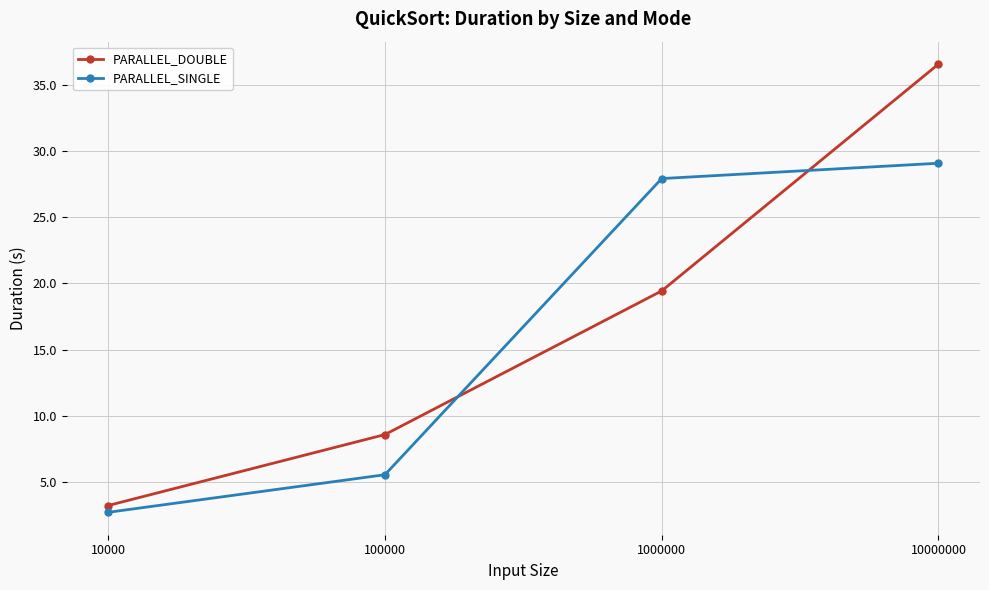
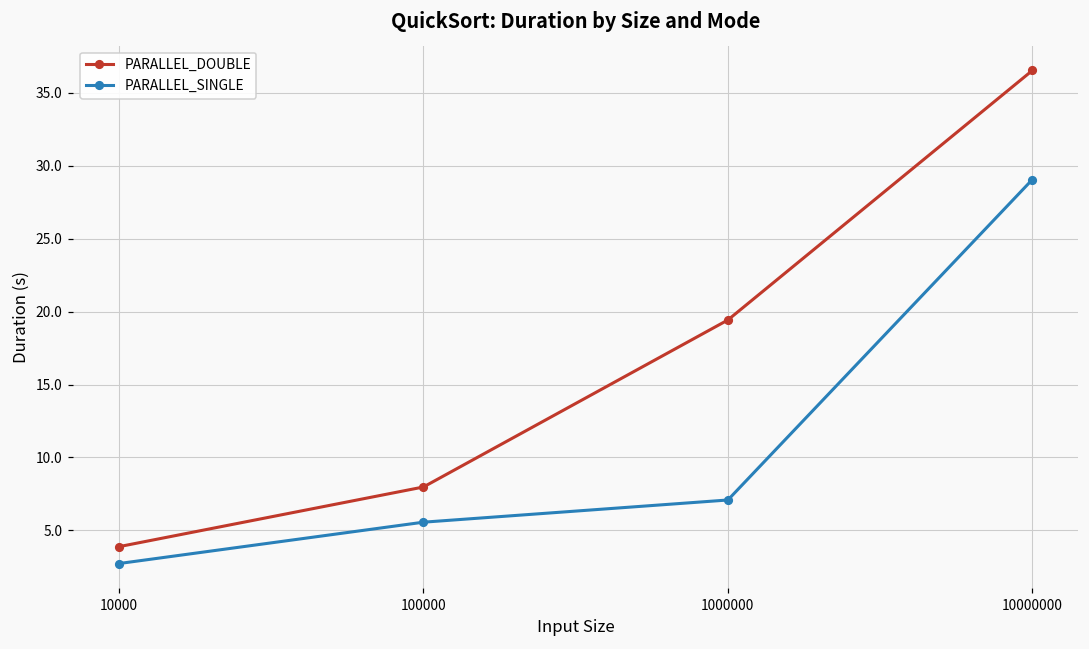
PARALLEL_DOUBLE, 10000: 3.2 -> 3.9
PARALLEL_DOUBLE, 100000: 8.6 -> 8.0
PARALLEL_SINGLE, 1000000: 27.9 -> 7.1
